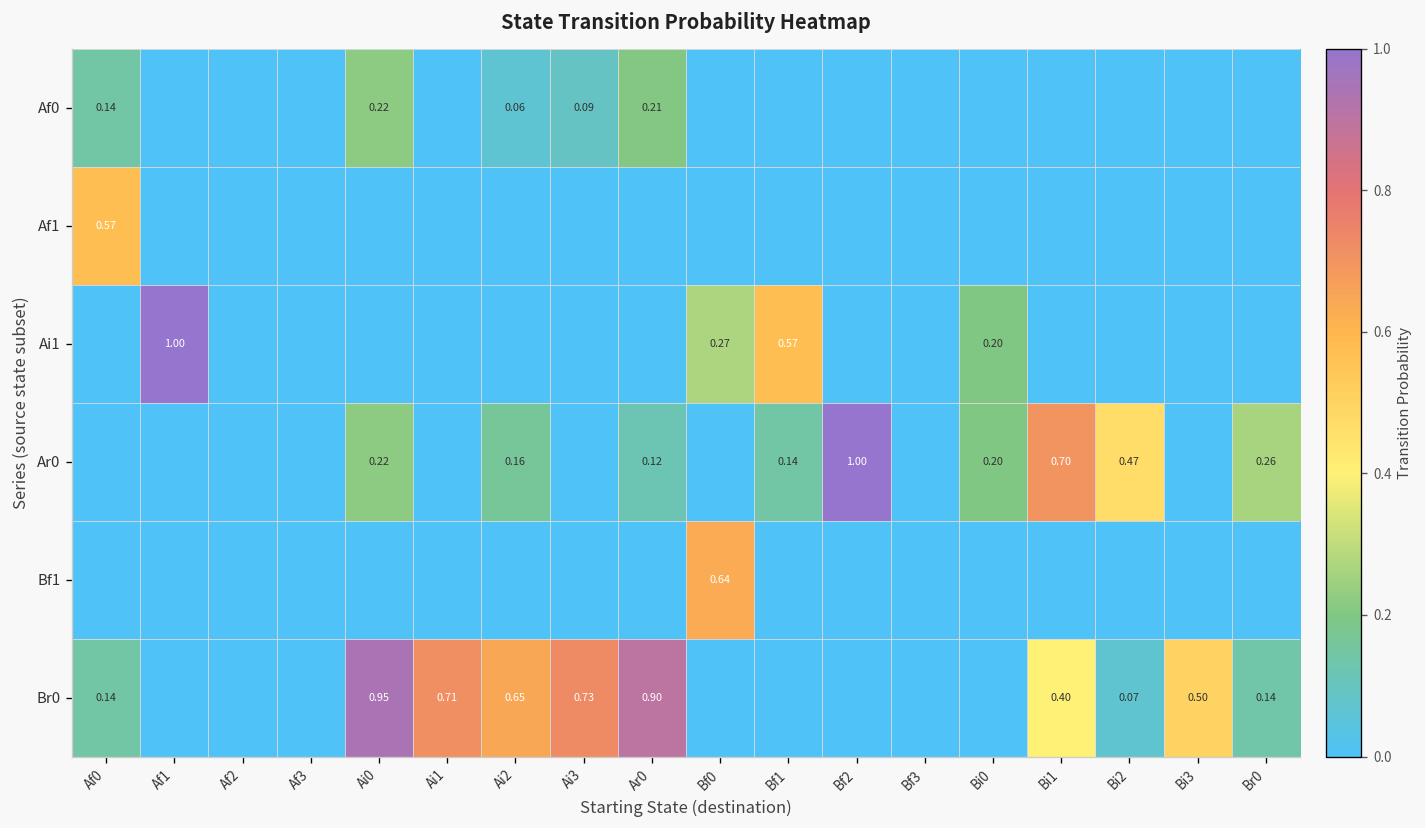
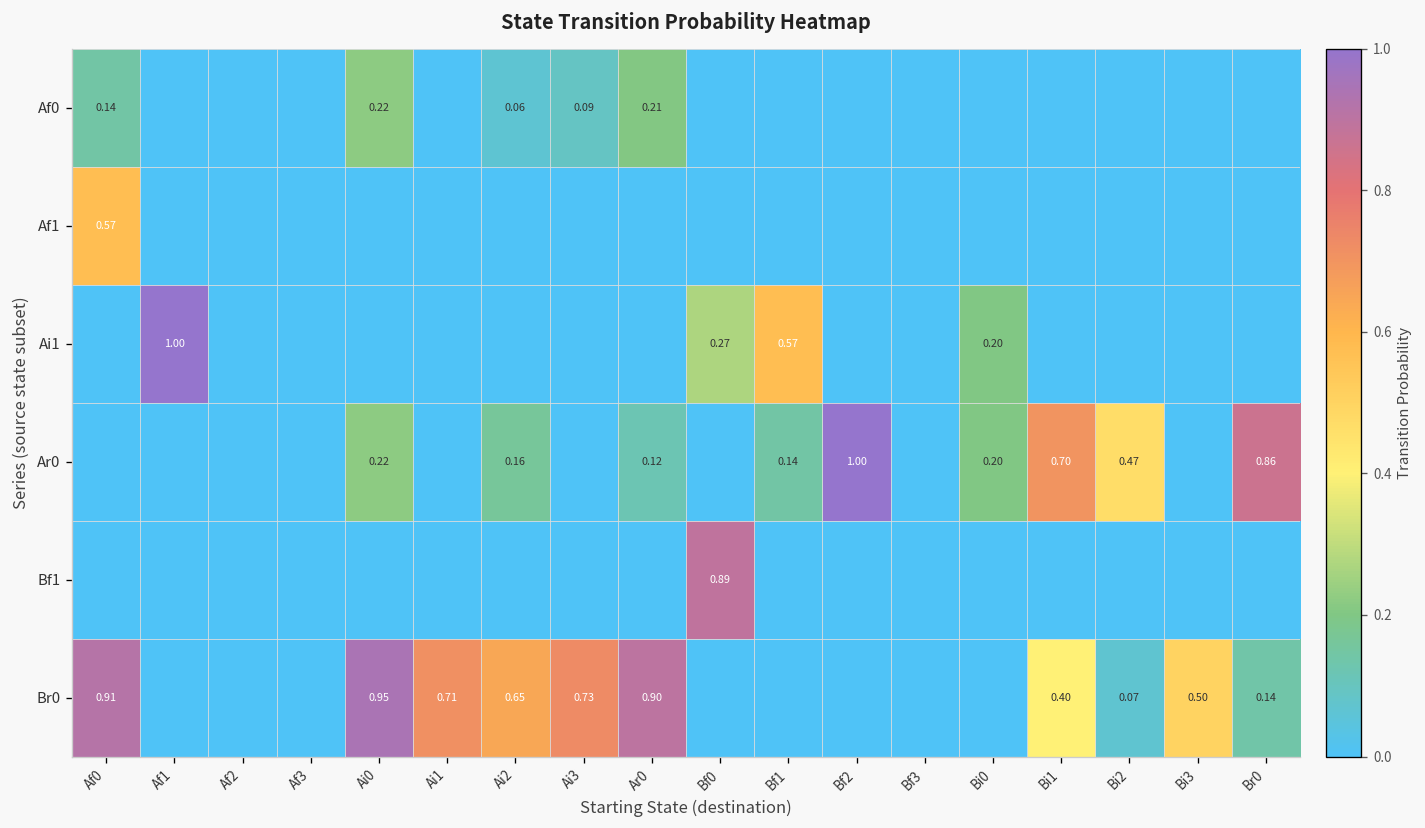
Ar0, Br0: 0.26 -> 0.86
Bf1, Bf0: 0.64 -> 0.89
Br0, Af0: 0.14 -> 0.91
